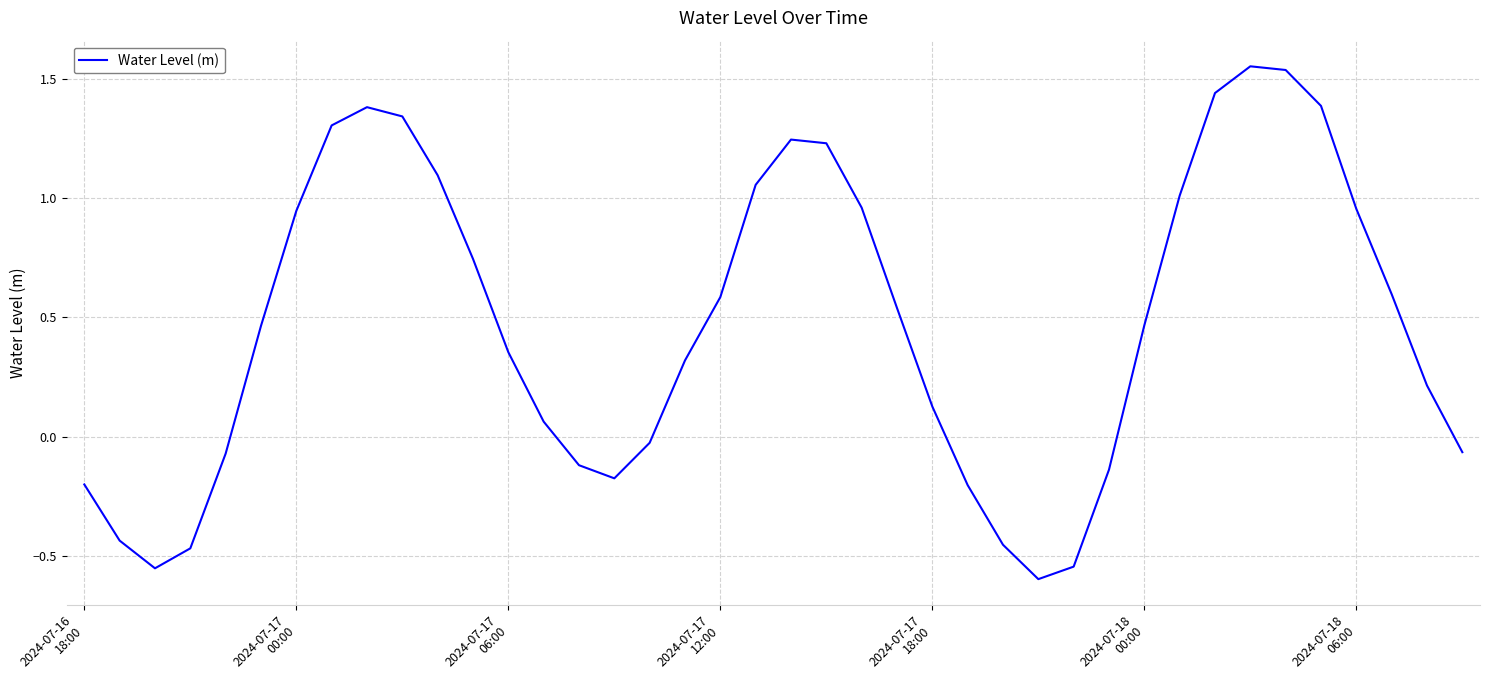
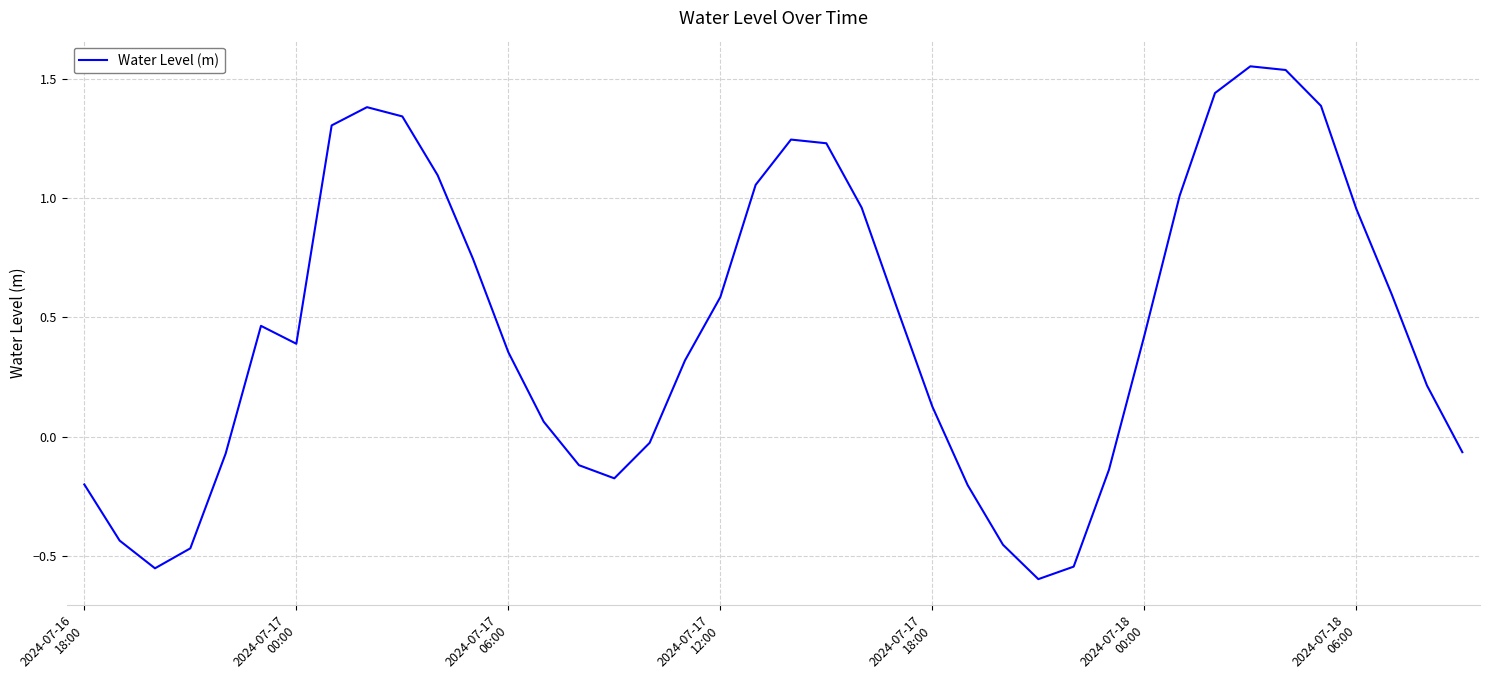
2024-07-17 00:00: 0.95 -> 0.39
2024-07-18 00:00: 0.47 -> 0.42
